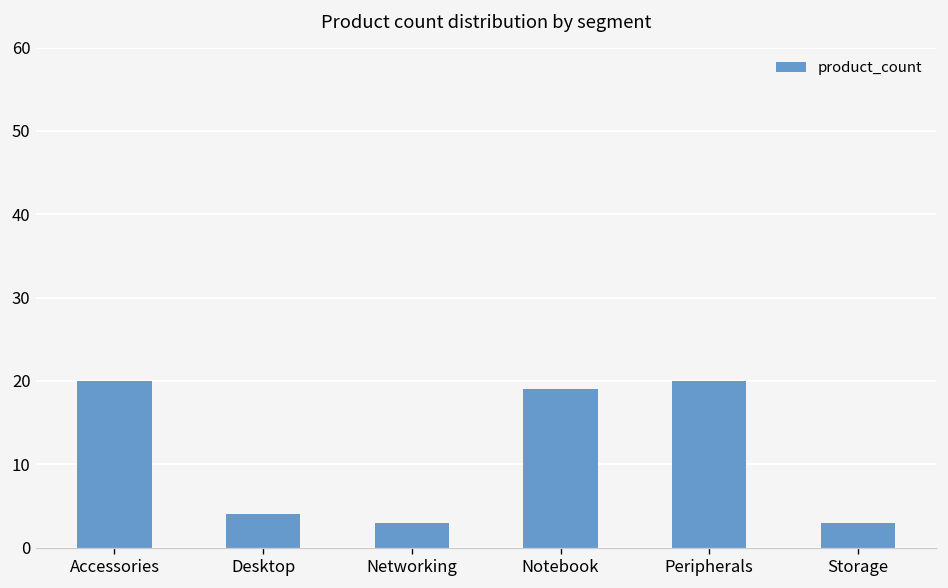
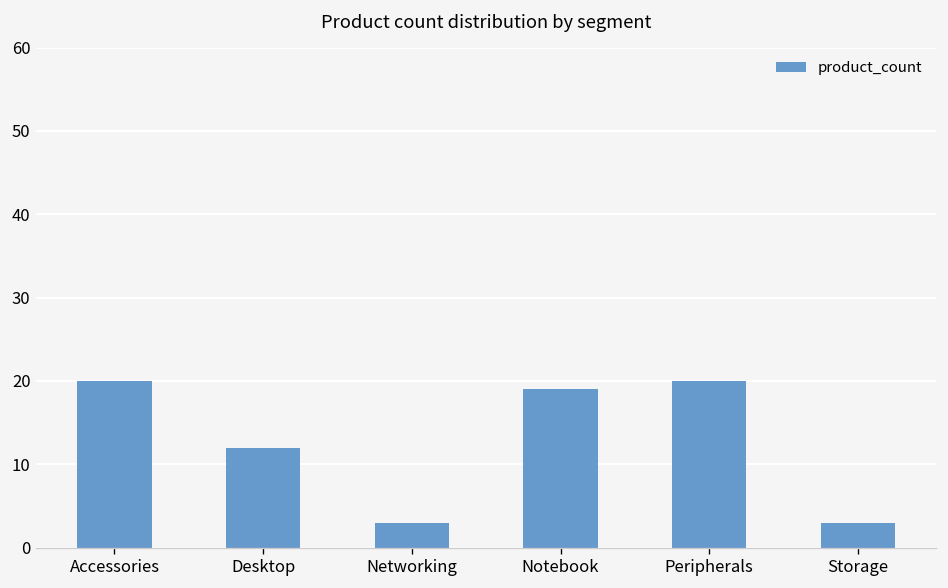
Desktop: 4 -> 12
